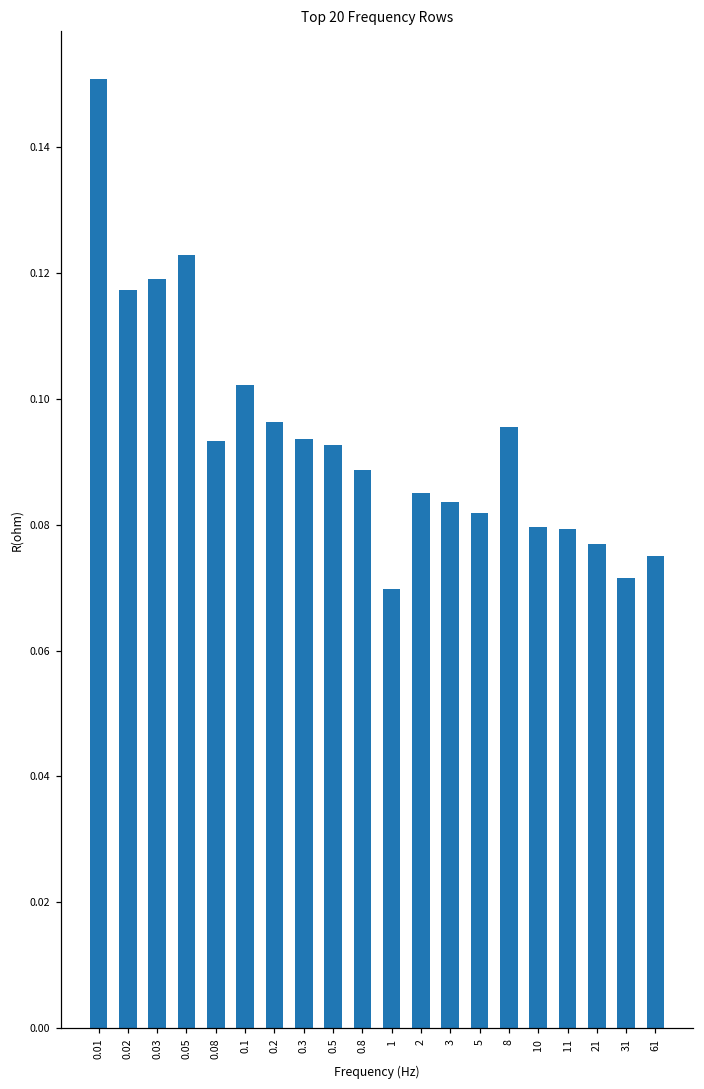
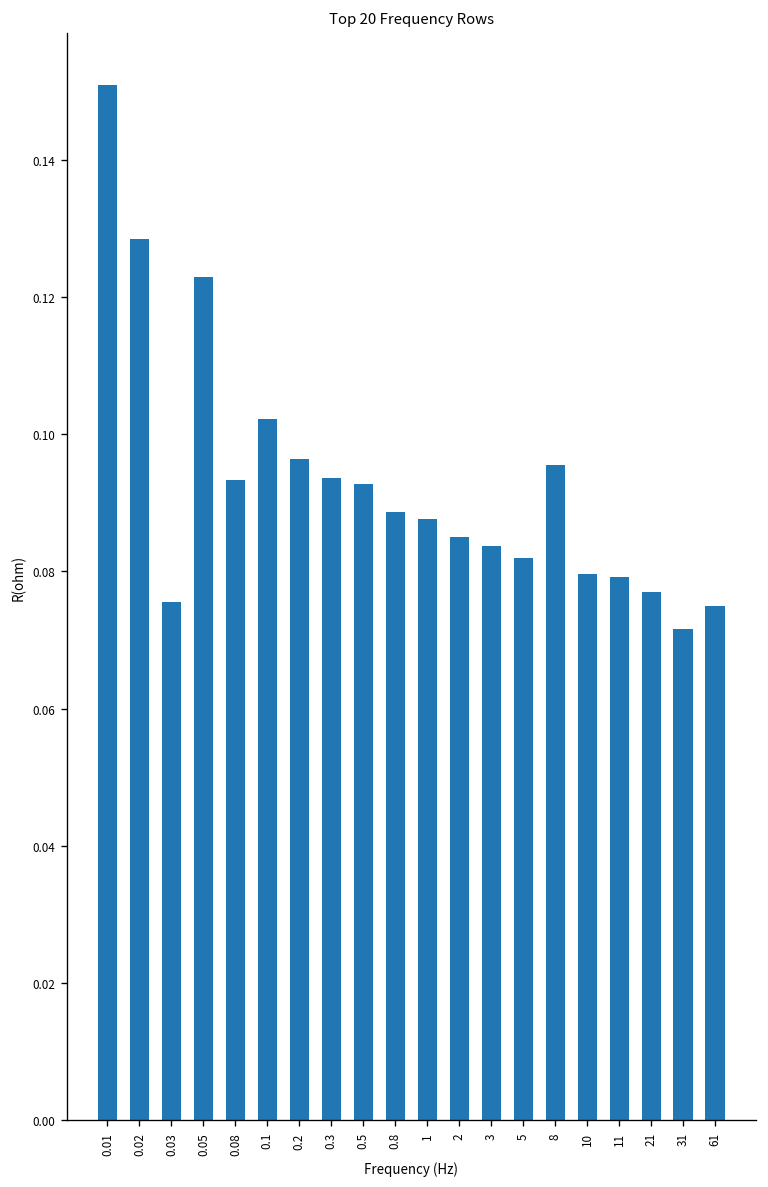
0.02: 0.117 -> 0.128
0.03: 0.119 -> 0.076
1: 0.070 -> 0.088
